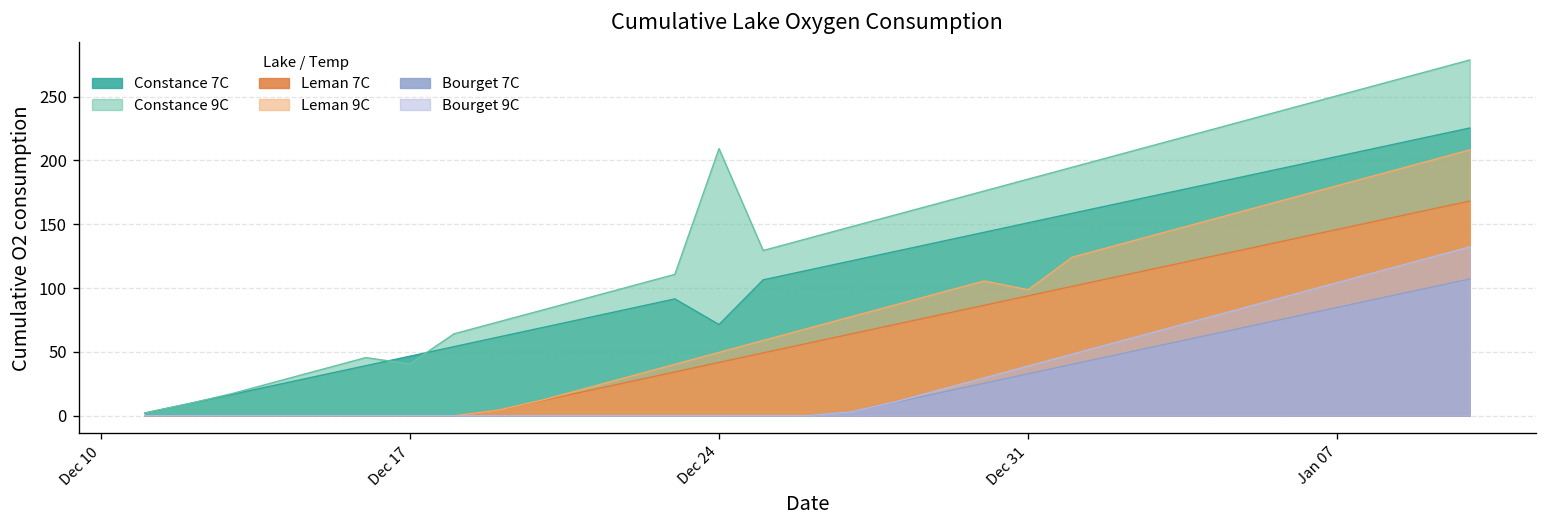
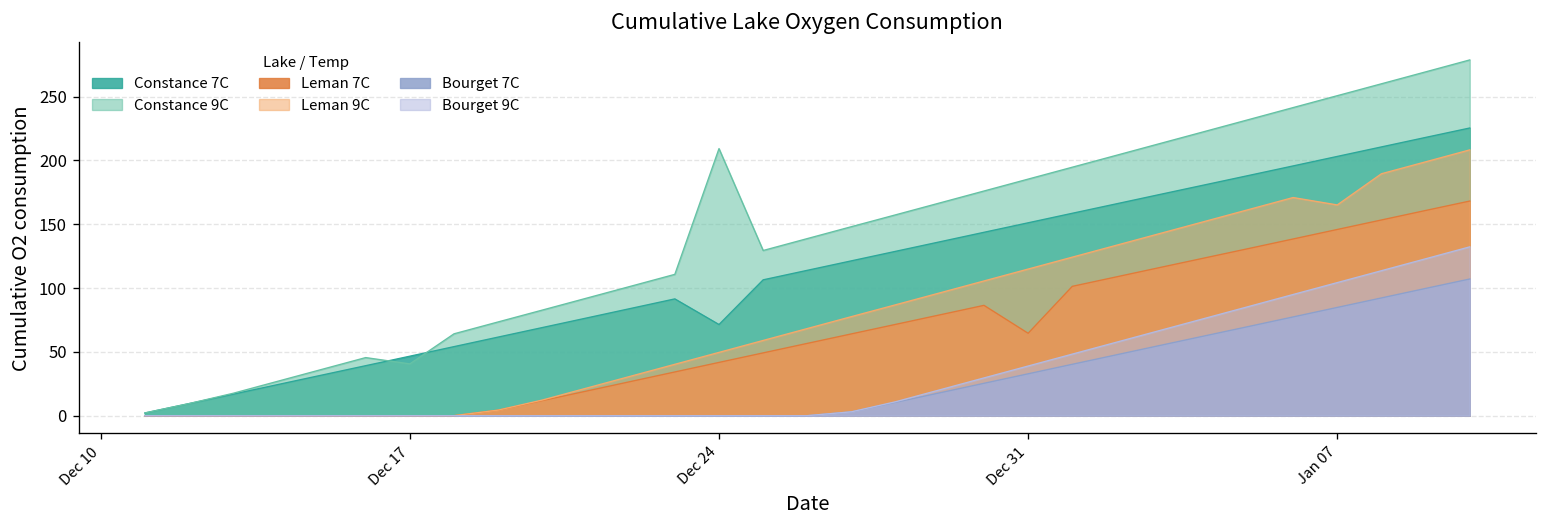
Leman 7C, Dec 31: 94 -> 65
Leman 9C, Dec 31: 99 -> 115
Leman 9C, Jan 07: 180 -> 165
